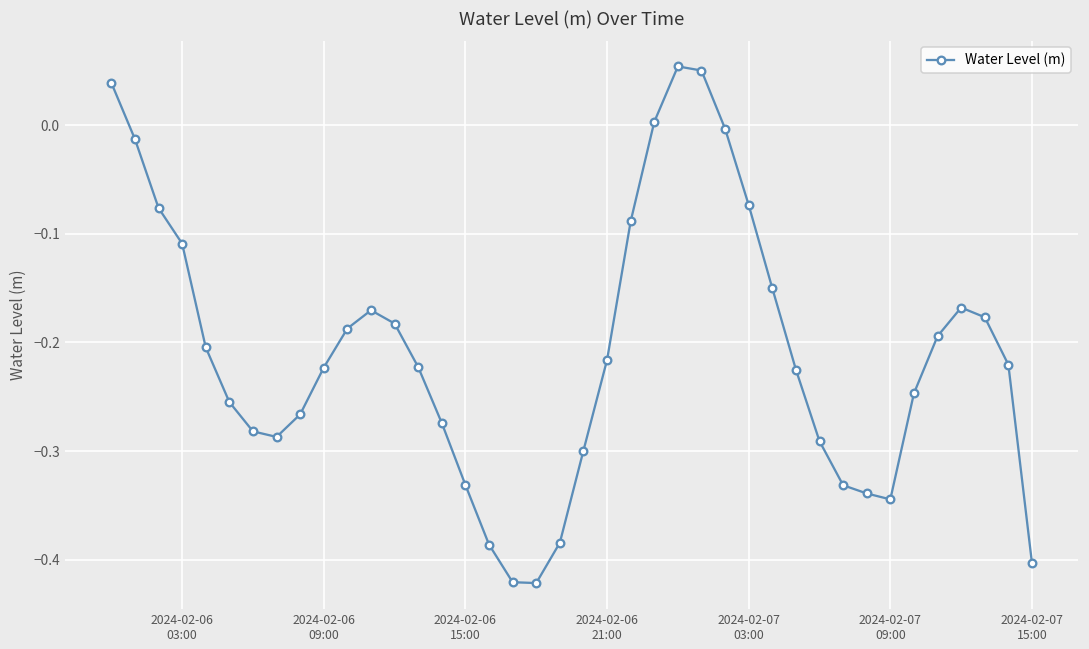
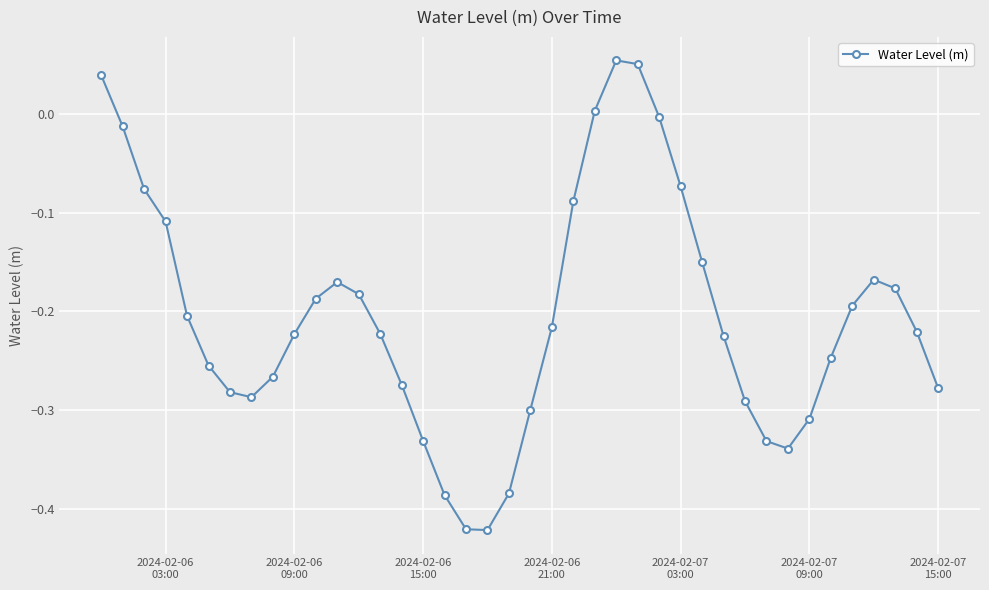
2024-02-07 09:00: -0.34 -> -0.31
2024-02-07 15:00: -0.40 -> -0.28
